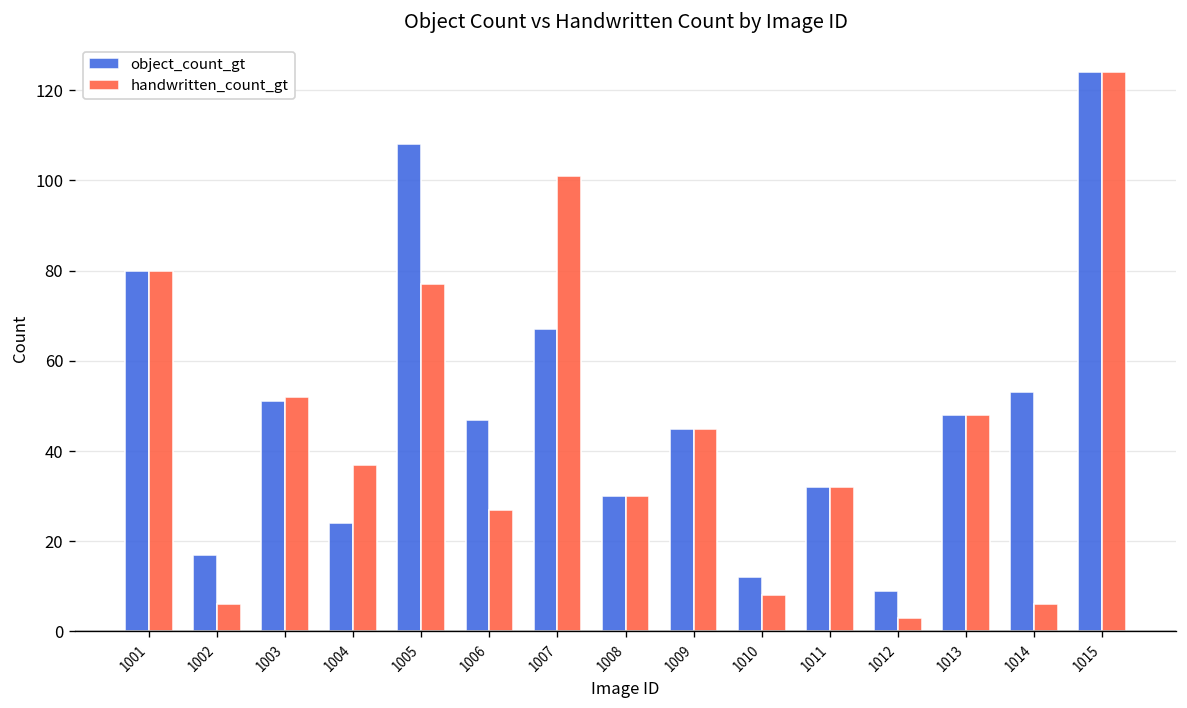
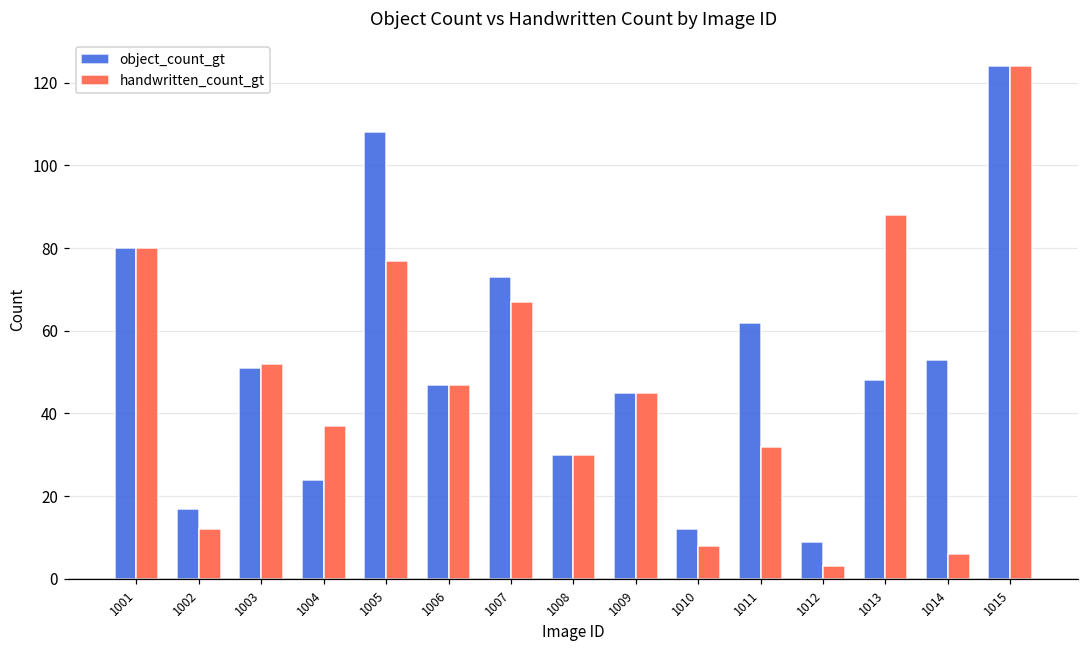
handwritten_count_gt, 1002: 6 -> 12
handwritten_count_gt, 1006: 27 -> 47
object_count_gt, 1007: 67 -> 73
handwritten_count_gt, 1007: 101 -> 67
object_count_gt, 1011: 32 -> 62
handwritten_count_gt, 1013: 48 -> 88
